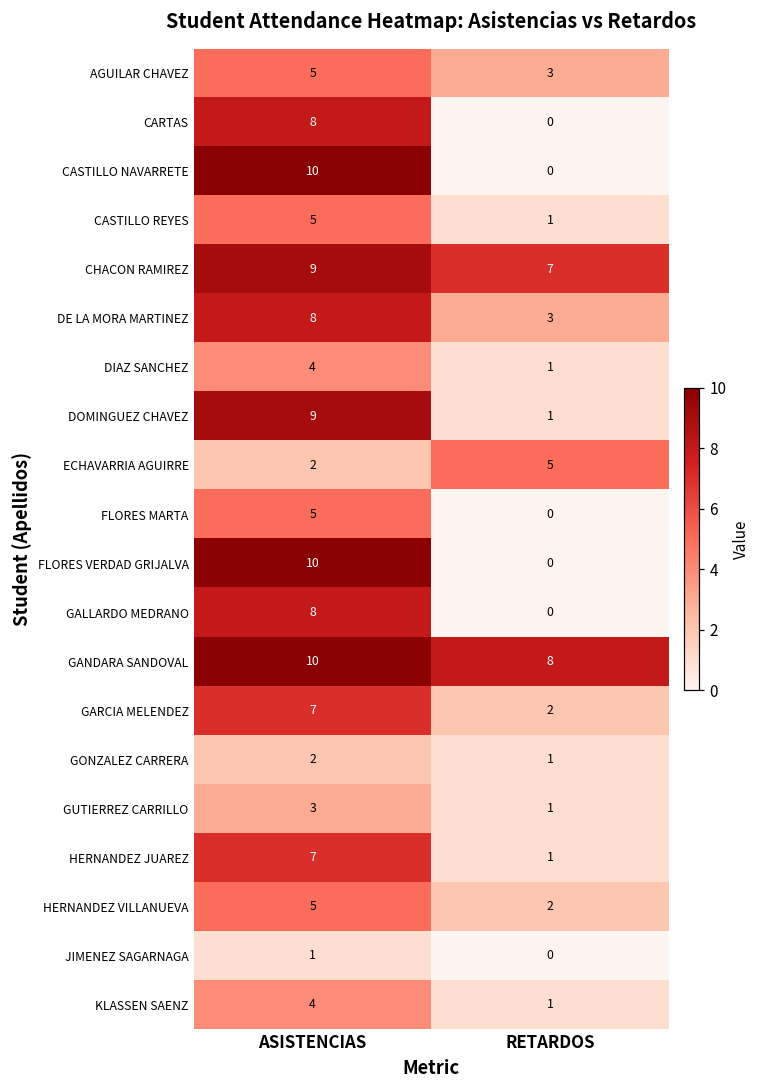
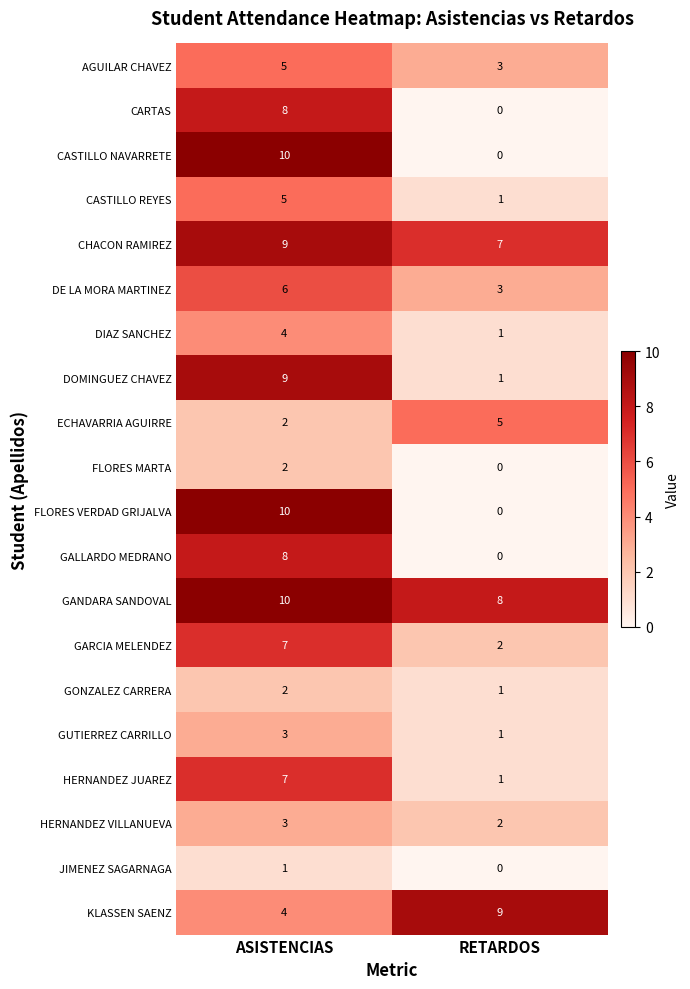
DE LA MORA MARTINEZ, ASISTENCIAS: 8 -> 6
FLORES MARTA, ASISTENCIAS: 5 -> 2
HERNANDEZ VILLANUEVA, ASISTENCIAS: 5 -> 3
KLASSEN SAENZ, RETARDOS: 1 -> 9
